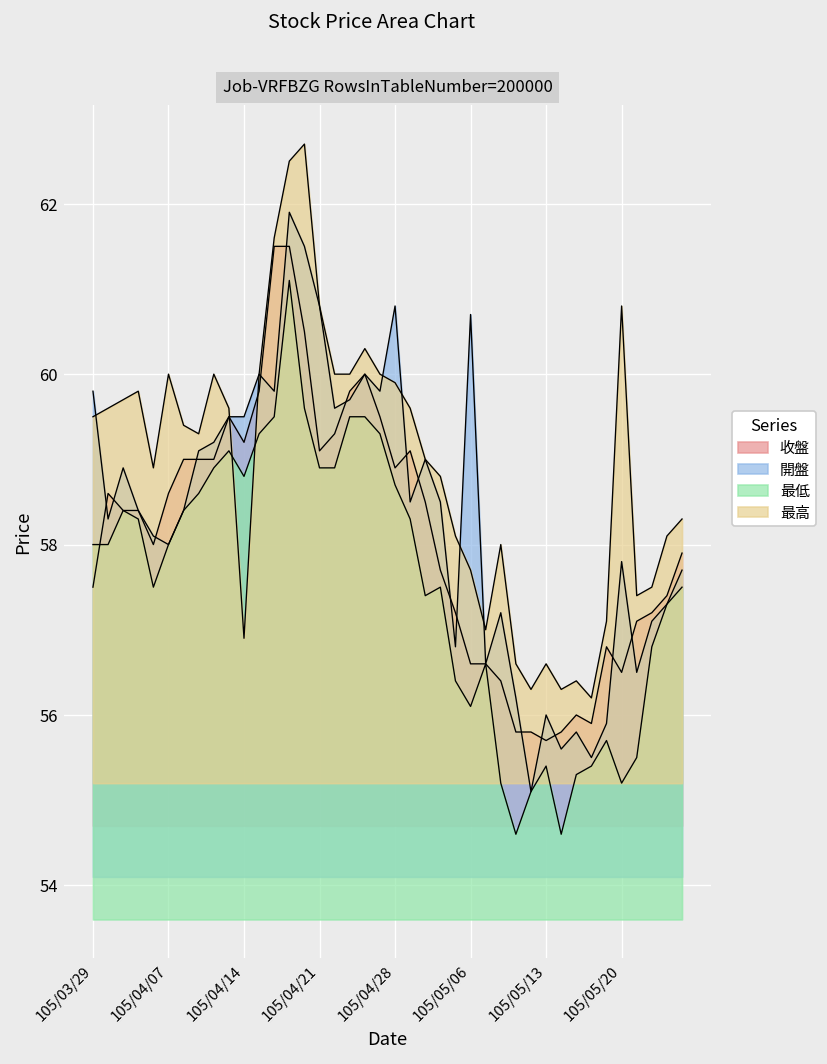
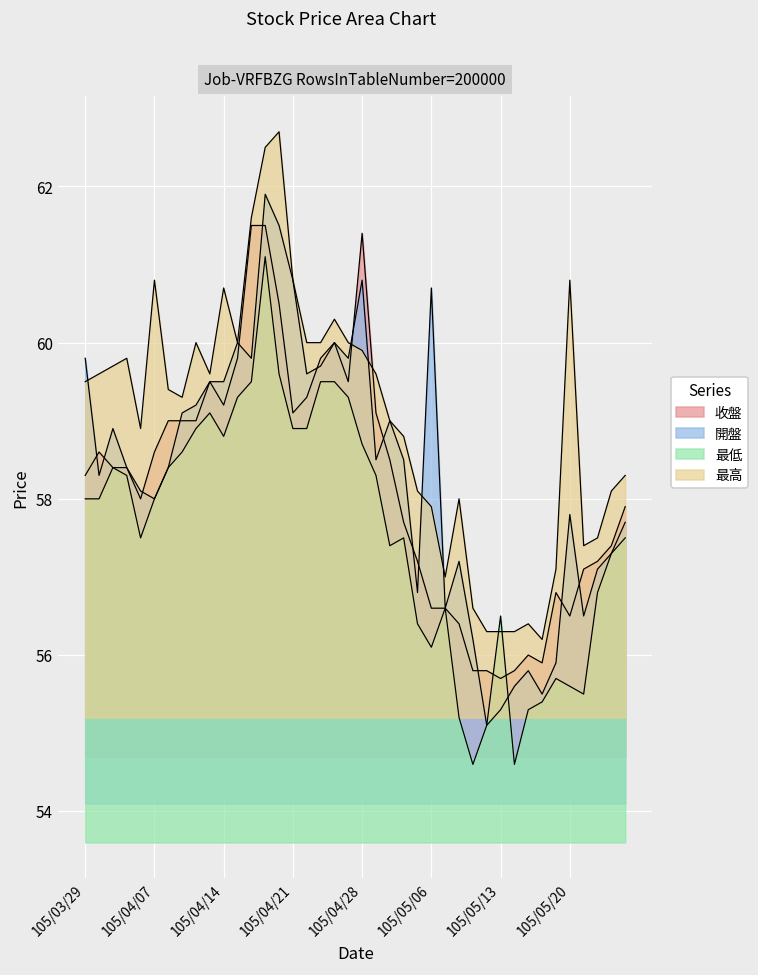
收盤, 105/03/29: 57.5 -> 58.3
最高, 105/04/07: 60.0 -> 60.8
最高, 105/04/14: 56.9 -> 60.7
收盤, 105/04/28: 58.9 -> 61.4
最高, 105/05/06: 57.7 -> 57.9
開盤, 105/05/13: 56.0 -> 55.3
最低, 105/05/13: 55.4 -> 56.5
最高, 105/05/13: 56.6 -> 56.3
最低, 105/05/20: 55.2 -> 55.6
